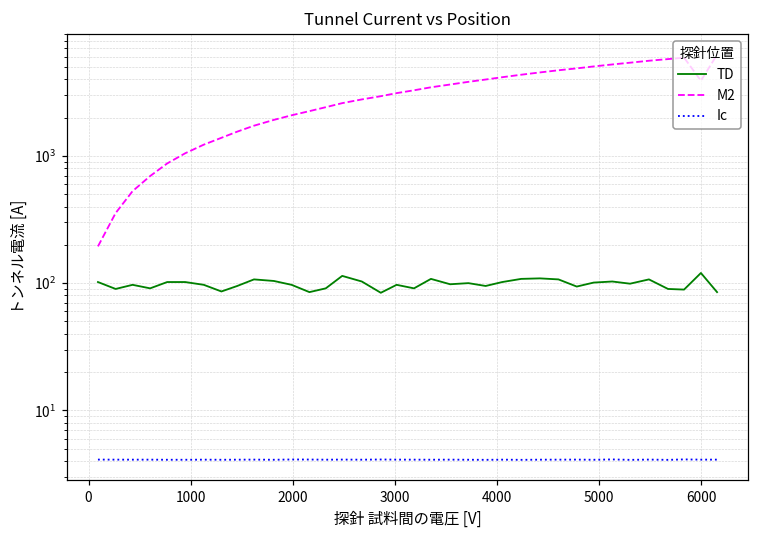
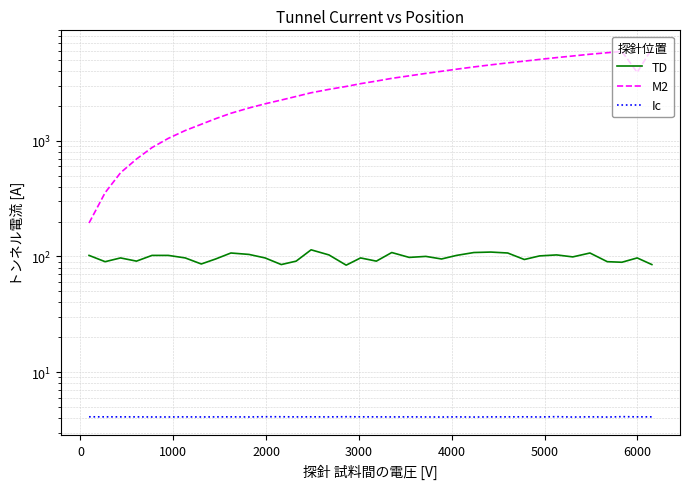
TD, 6000: 120 -> 100
